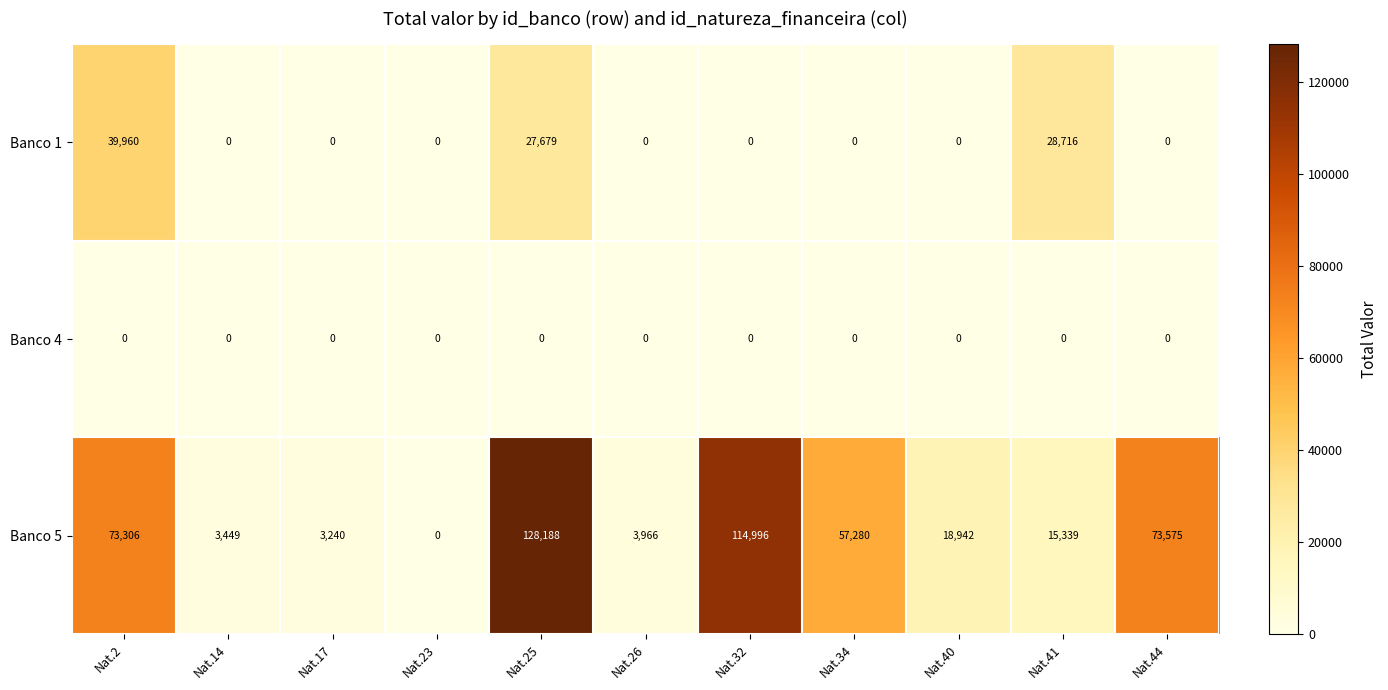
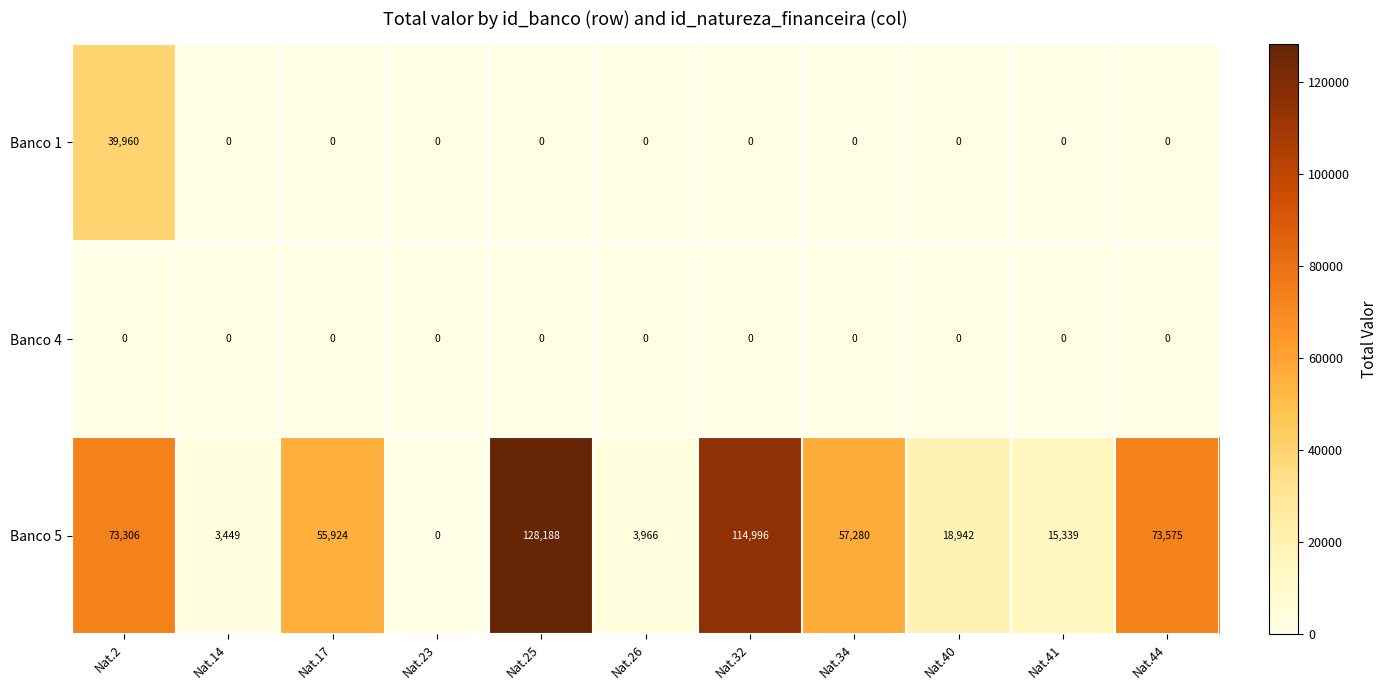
Banco 1, Nat.25: 27,679 -> 0
Banco 1, Nat.41: 28,716 -> 0
Banco 5, Nat.17: 3,240 -> 55,924
